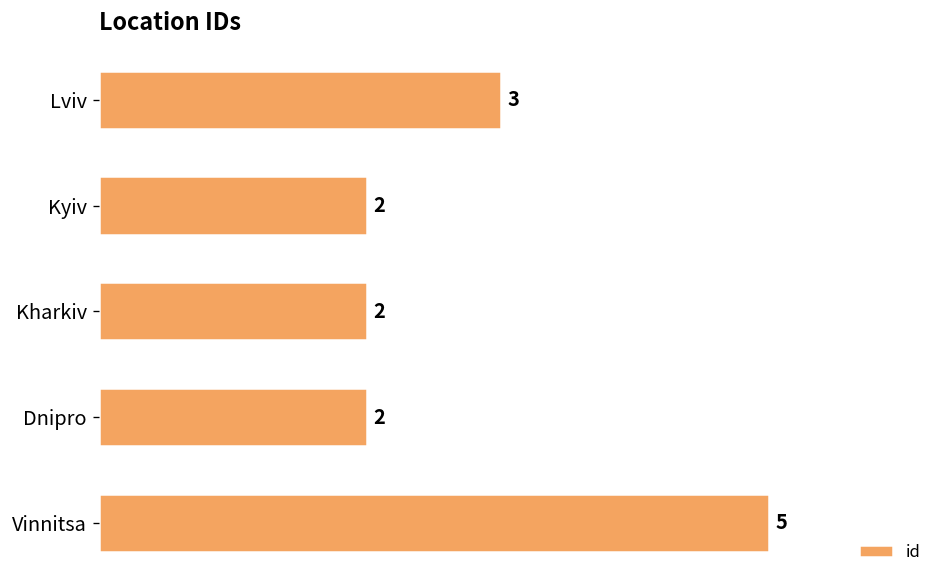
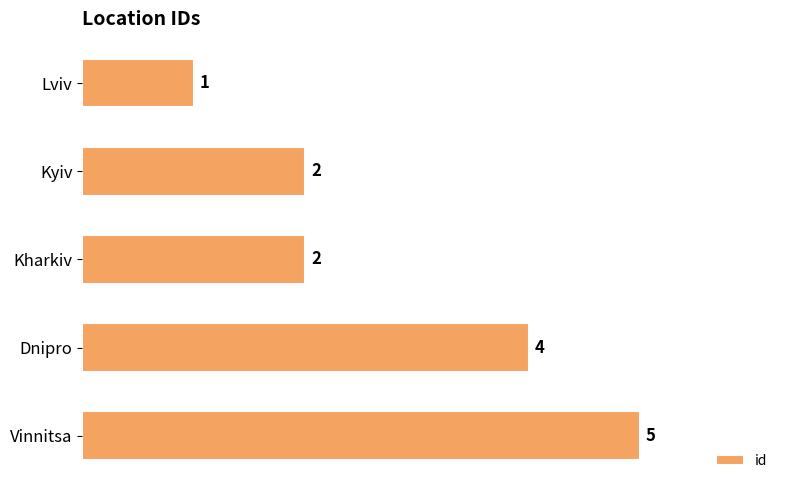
Lviv: 3 -> 1
Dnipro: 2 -> 4
